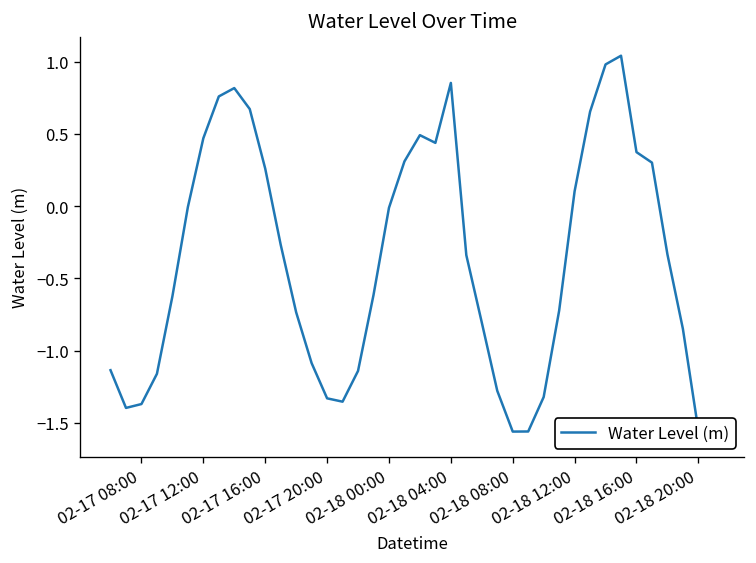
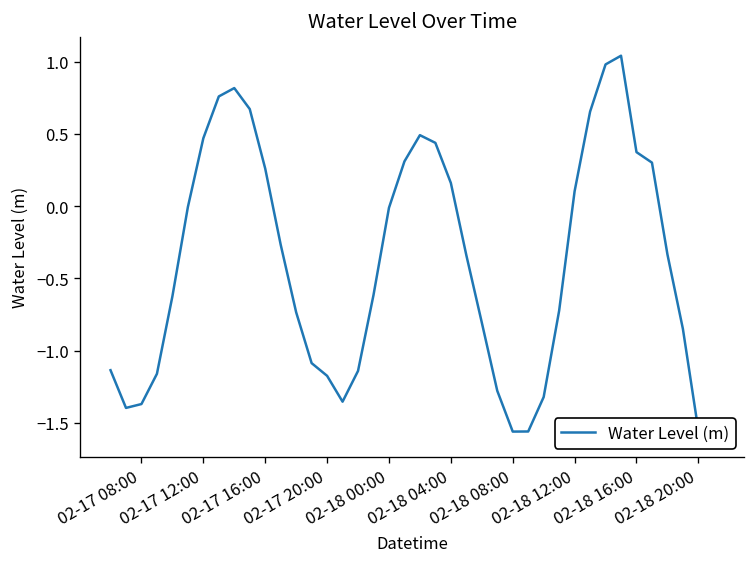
02-17 20:00: -1.33 -> -1.17
02-18 04:00: 0.85 -> 0.16
